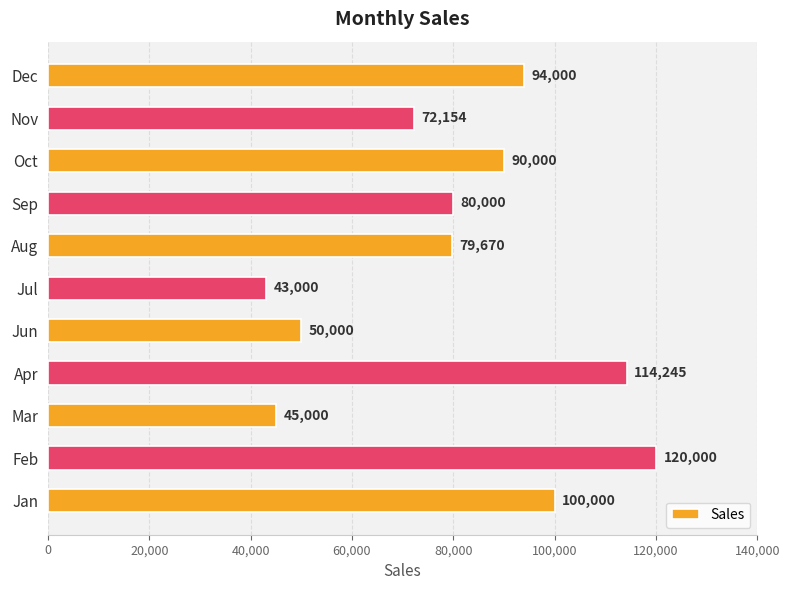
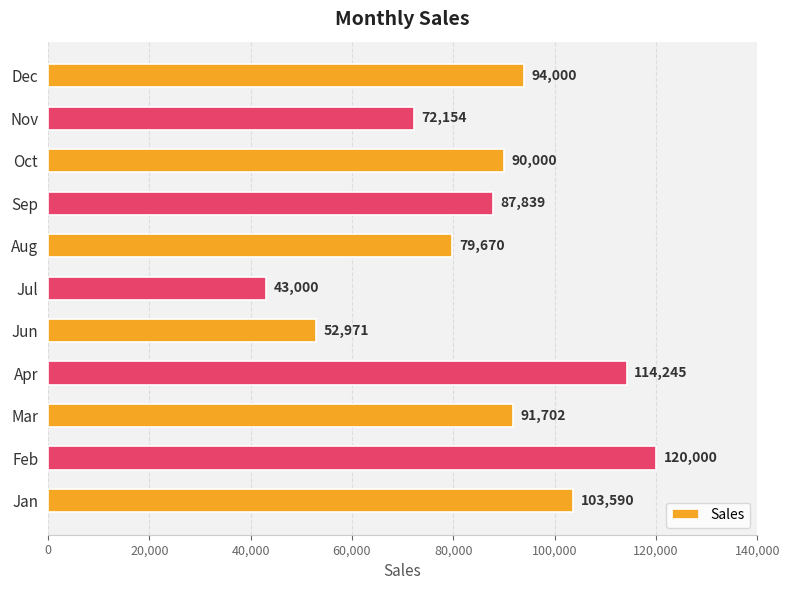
Sep: 80,000 -> 87,839
Jun: 50,000 -> 52,971
Mar: 45,000 -> 91,702
Jan: 100,000 -> 103,590
